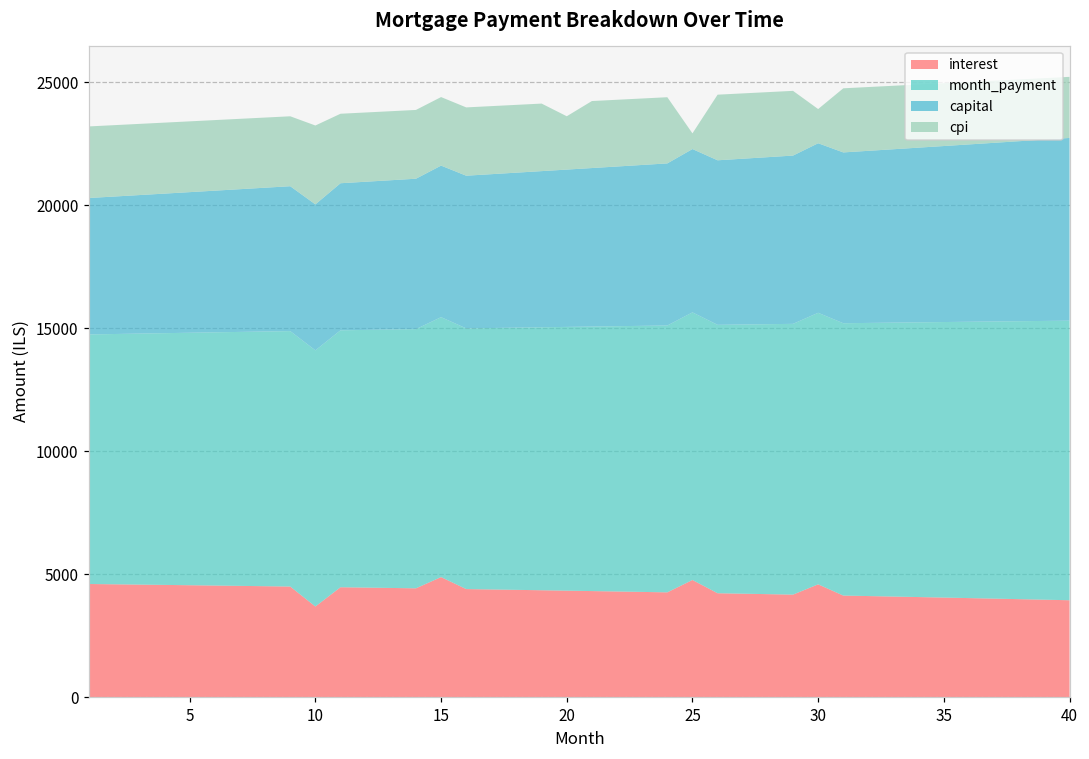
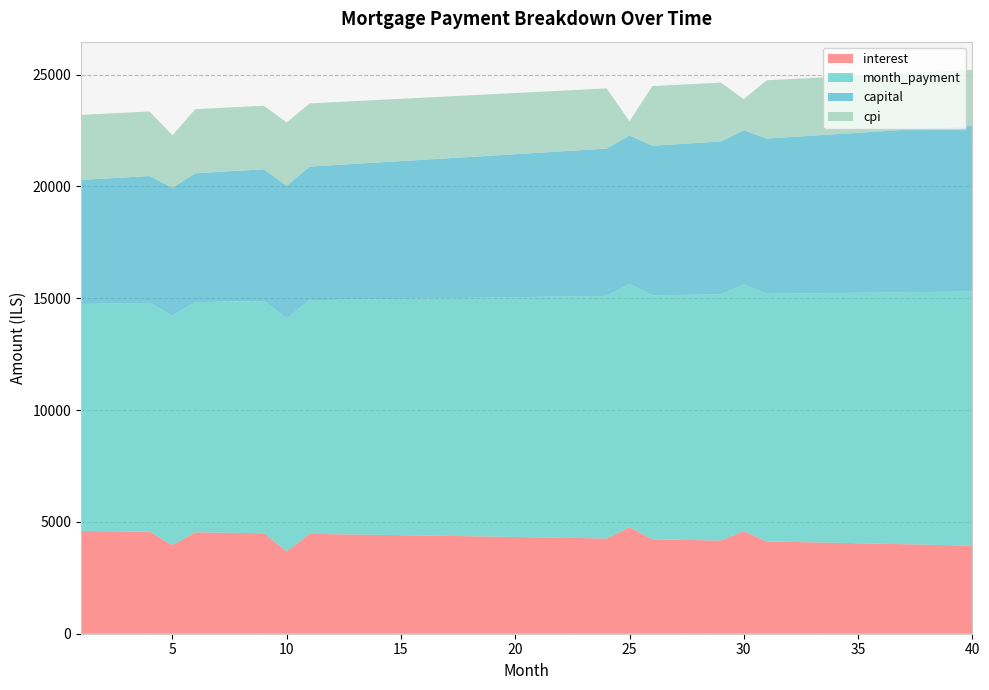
interest, 5: 4500 -> 4000
cpi, 5: 2900 -> 2300
cpi, 10: 3200 -> 2800
interest, 15: 4900 -> 4400
cpi, 20: 2200 -> 2700
